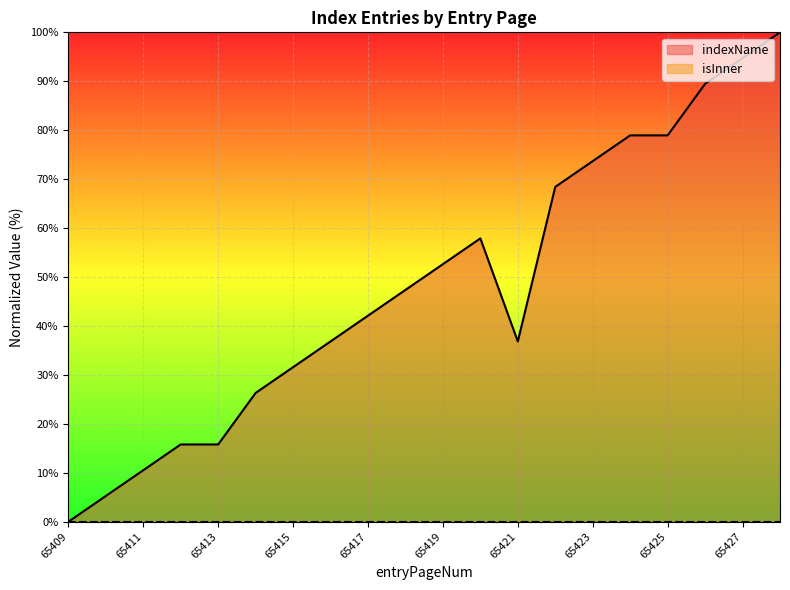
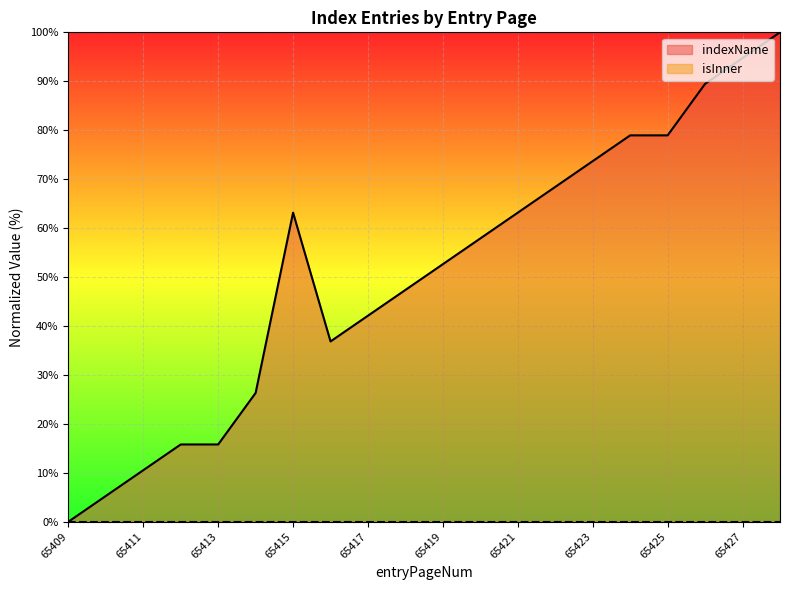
indexName, 65415: 32% -> 63%
indexName, 65421: 37% -> 63%
